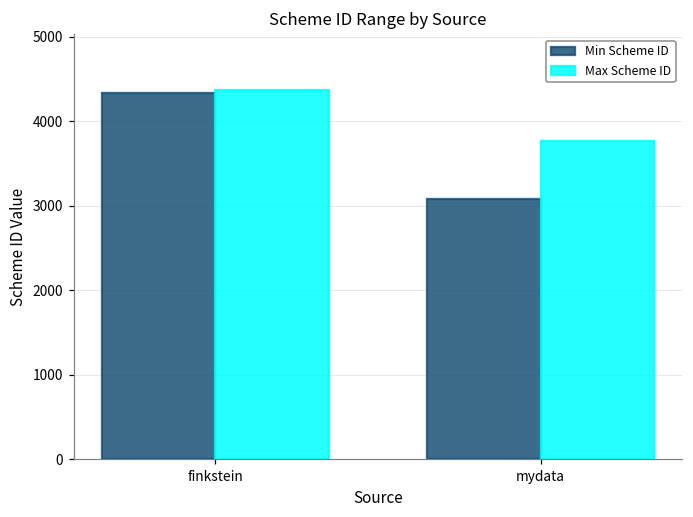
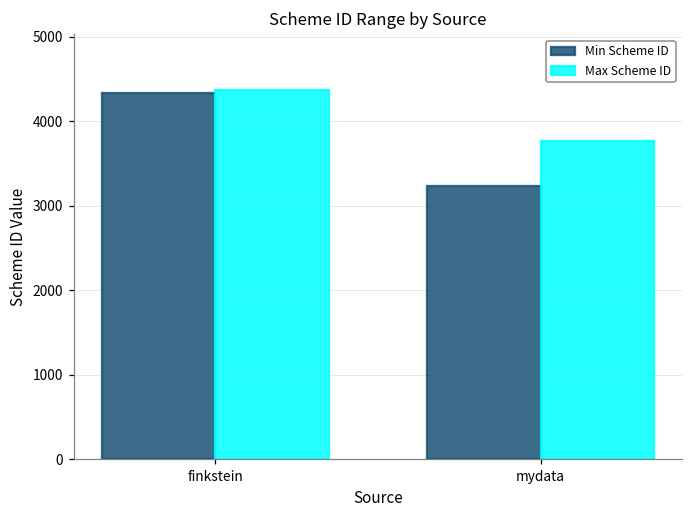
Min Scheme ID, mydata: 3100 -> 3200
